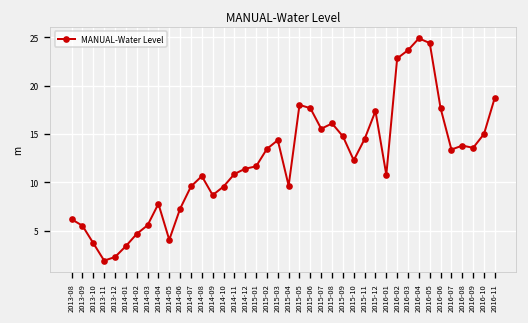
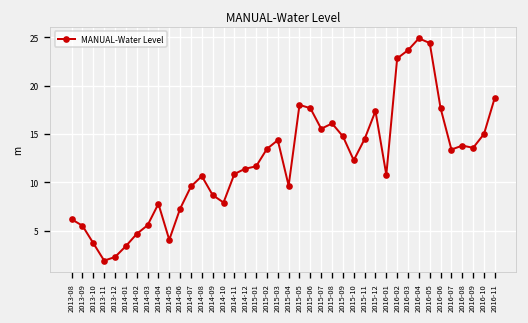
2014-10: 10 -> 8
